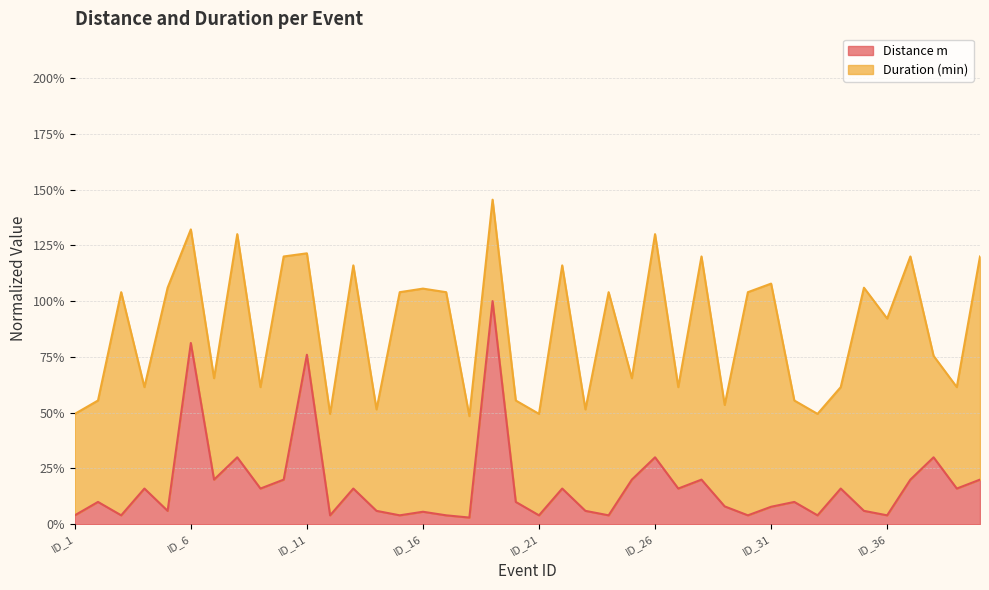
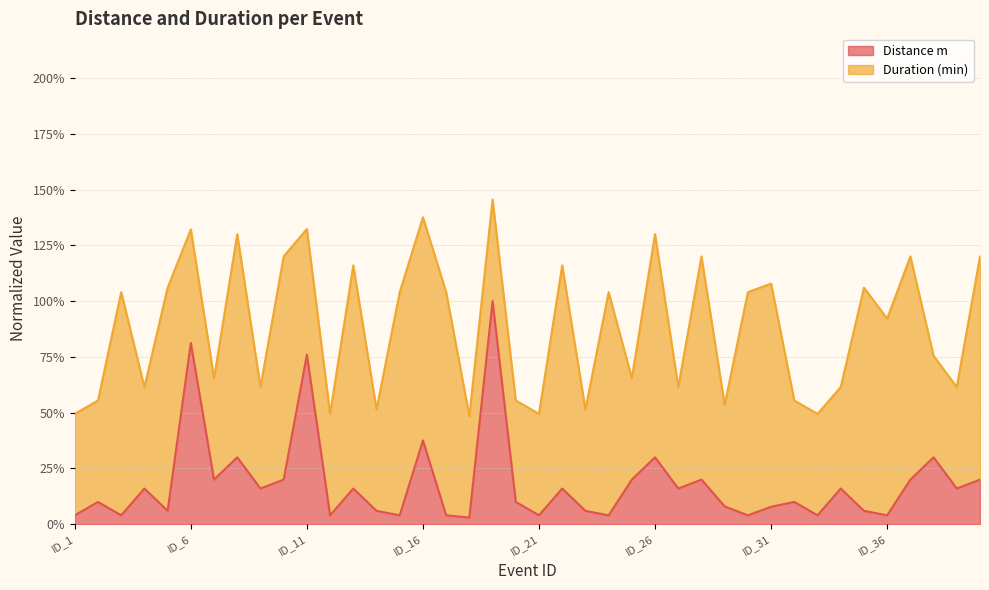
Duration (min), ID_11: 45% -> 56%
Distance m, ID_16: 6% -> 38%
